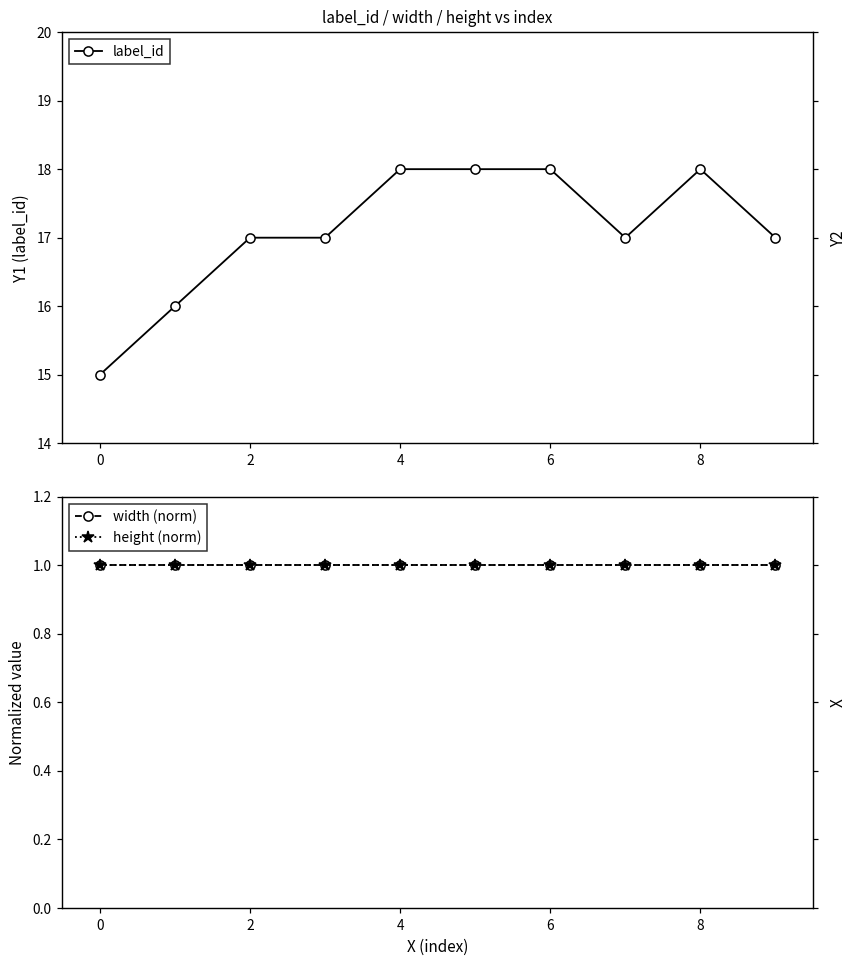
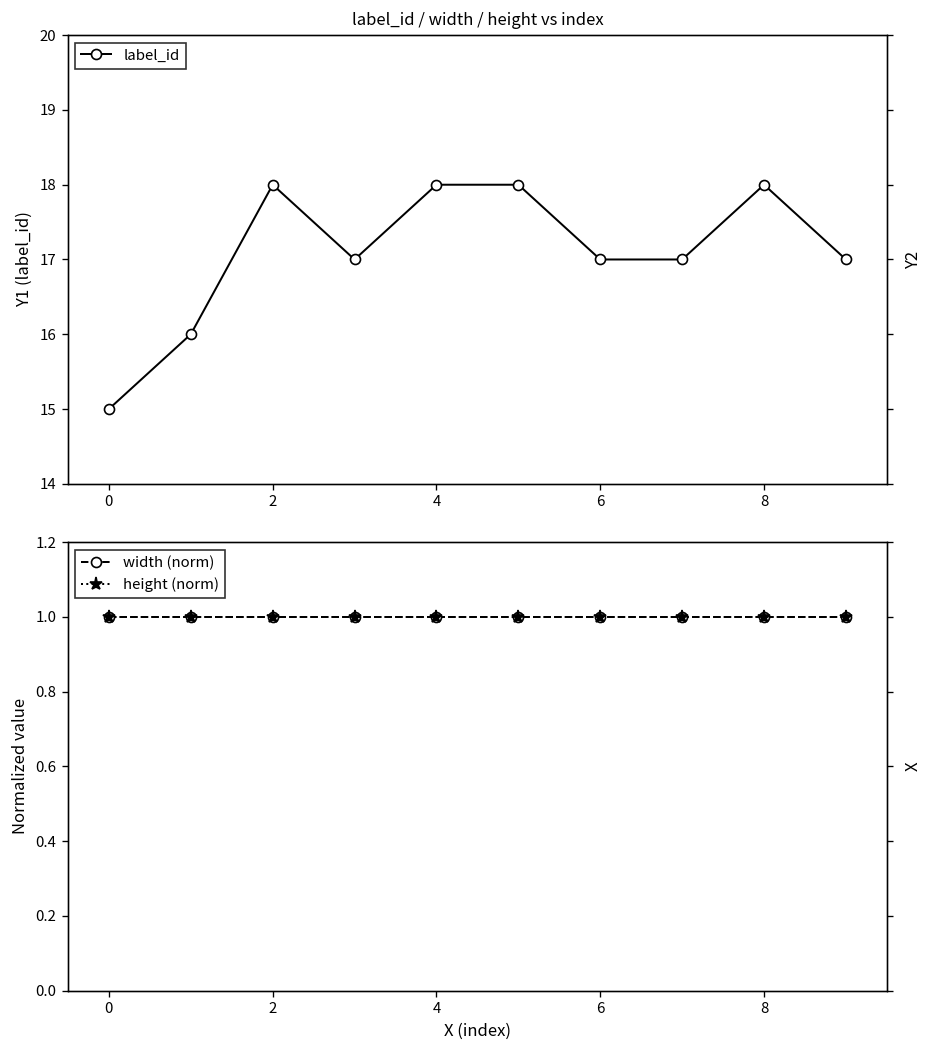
label_id / width / height vs index, 2: 17 -> 18
label_id / width / height vs index, 6: 18 -> 17
